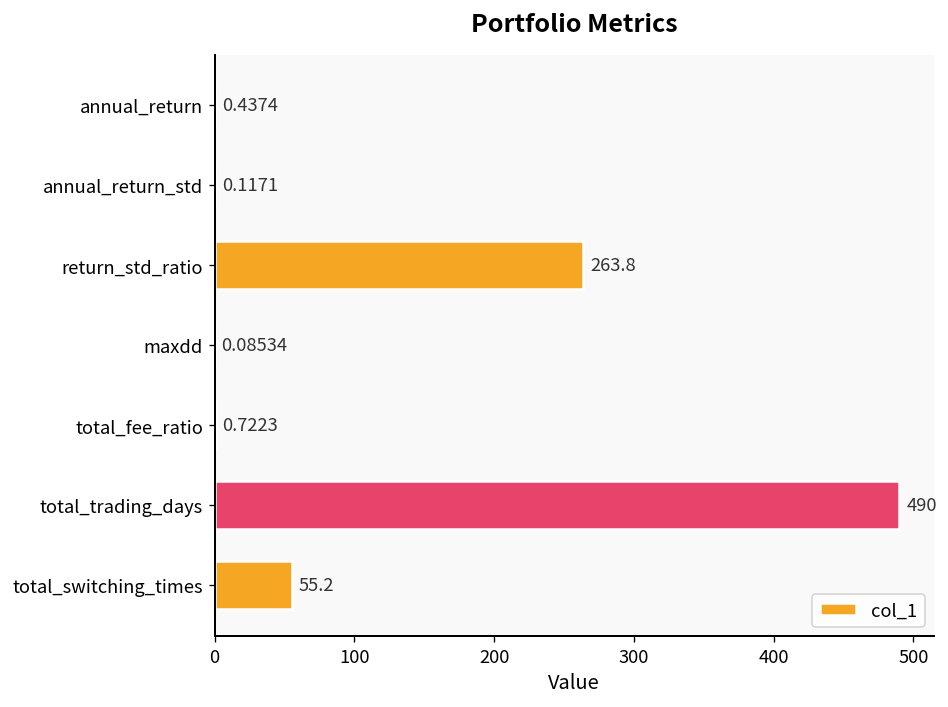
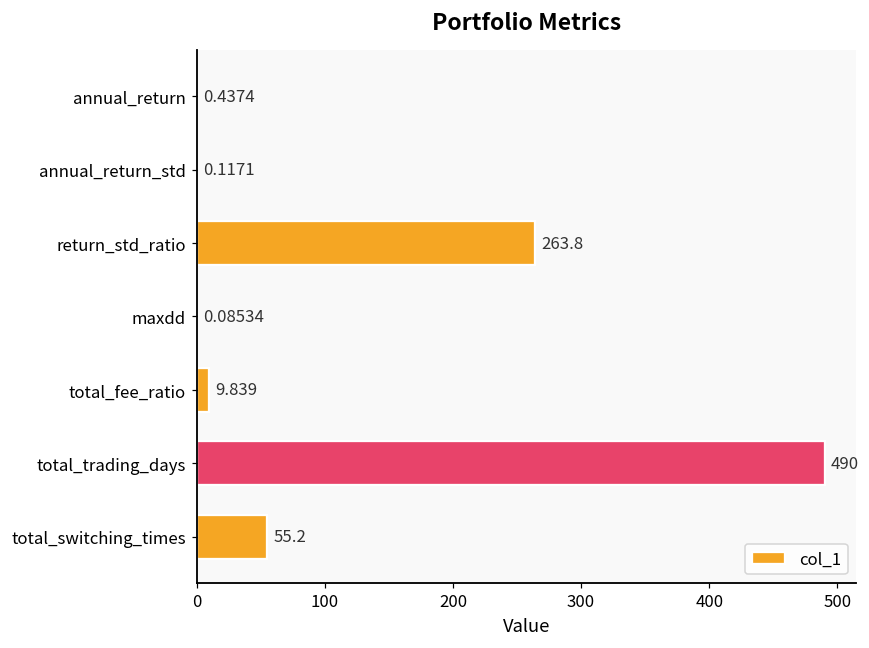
total_fee_ratio: 0.7223 -> 9.839
